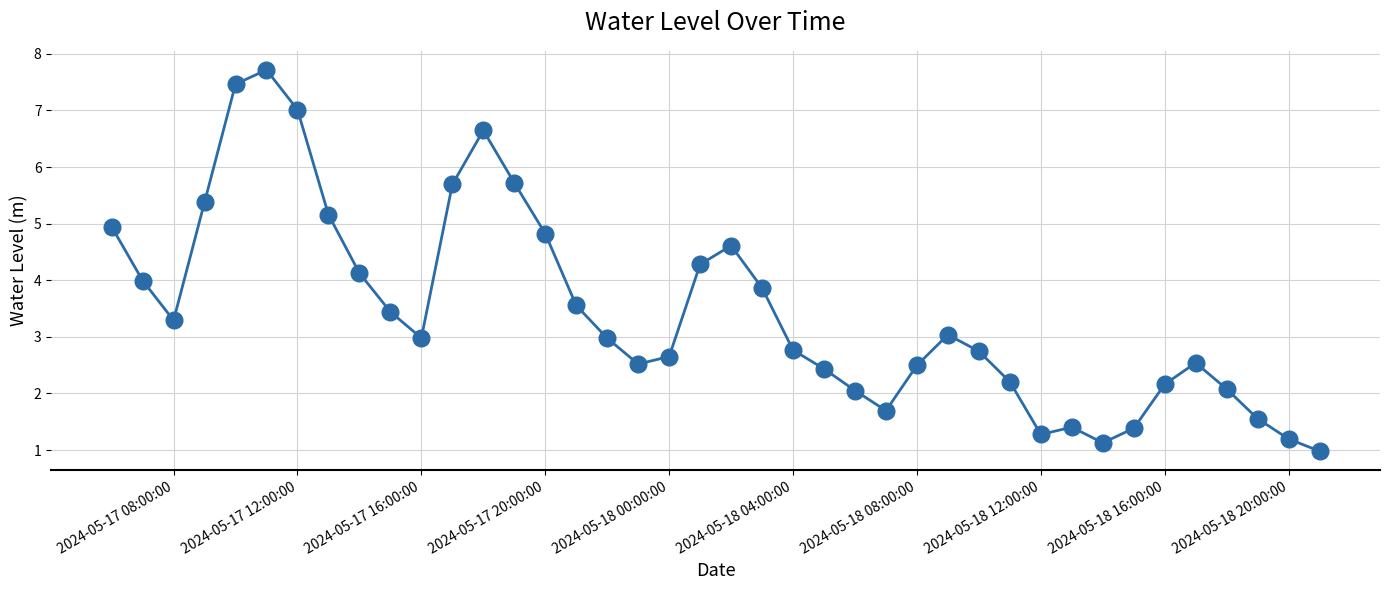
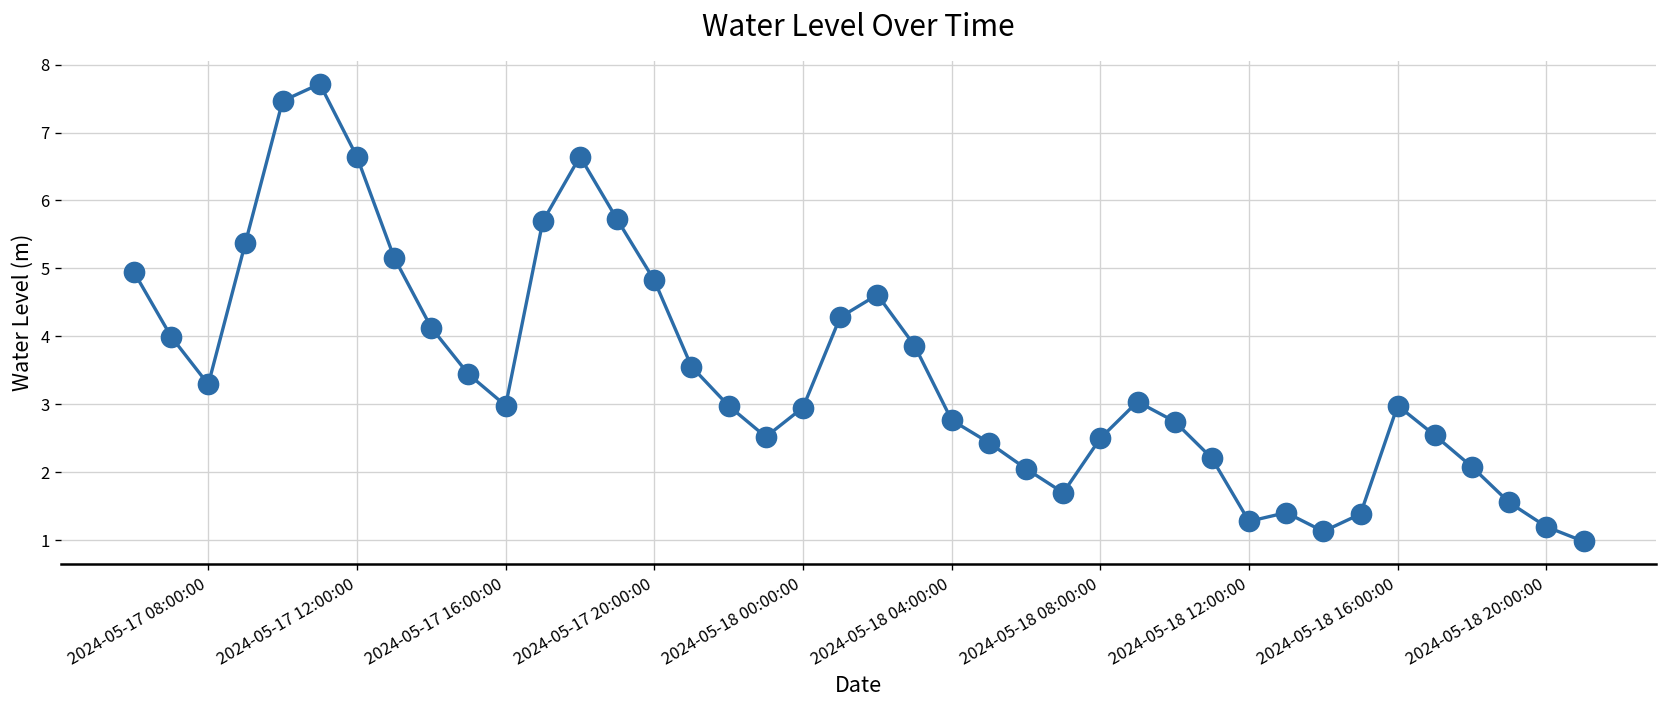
2024-05-17 12:00:00: 7.0 -> 6.6
2024-05-18 00:00:00: 2.7 -> 3.0
2024-05-18 16:00:00: 2.2 -> 3.0
